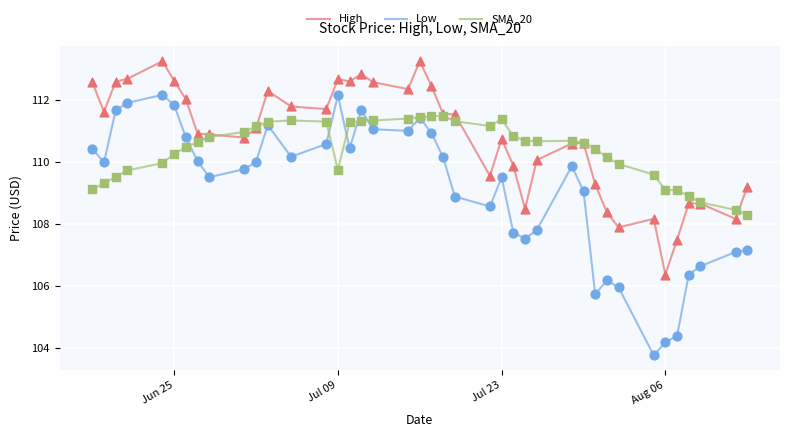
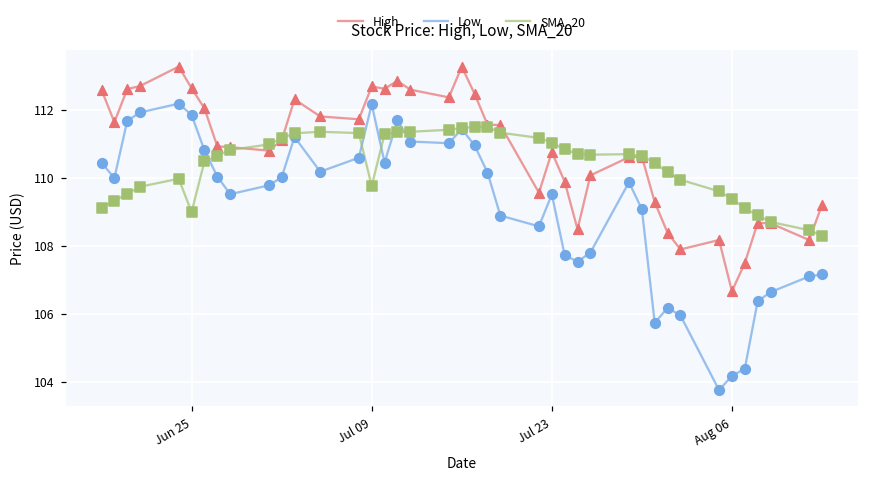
SMA_20, Jun 25: 110.3 -> 109.0
SMA_20, Jul 23: 111.4 -> 111.0
High, Aug 06: 106.4 -> 106.7
SMA_20, Aug 06: 109.1 -> 109.4
